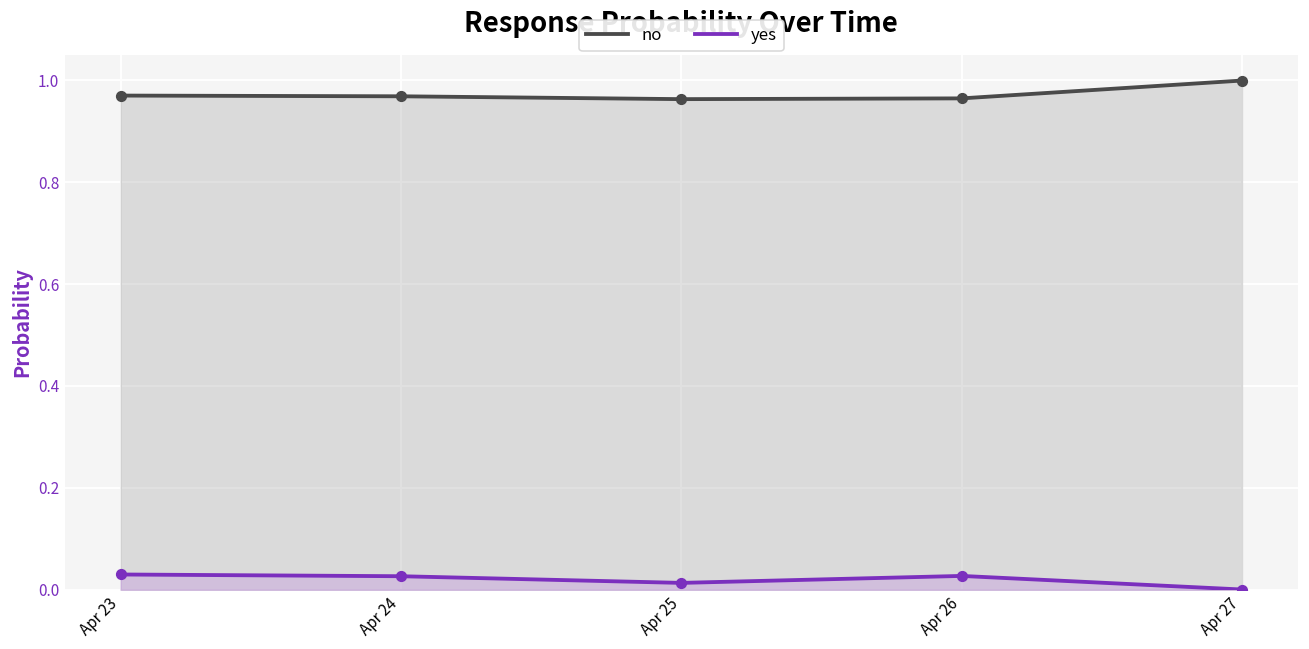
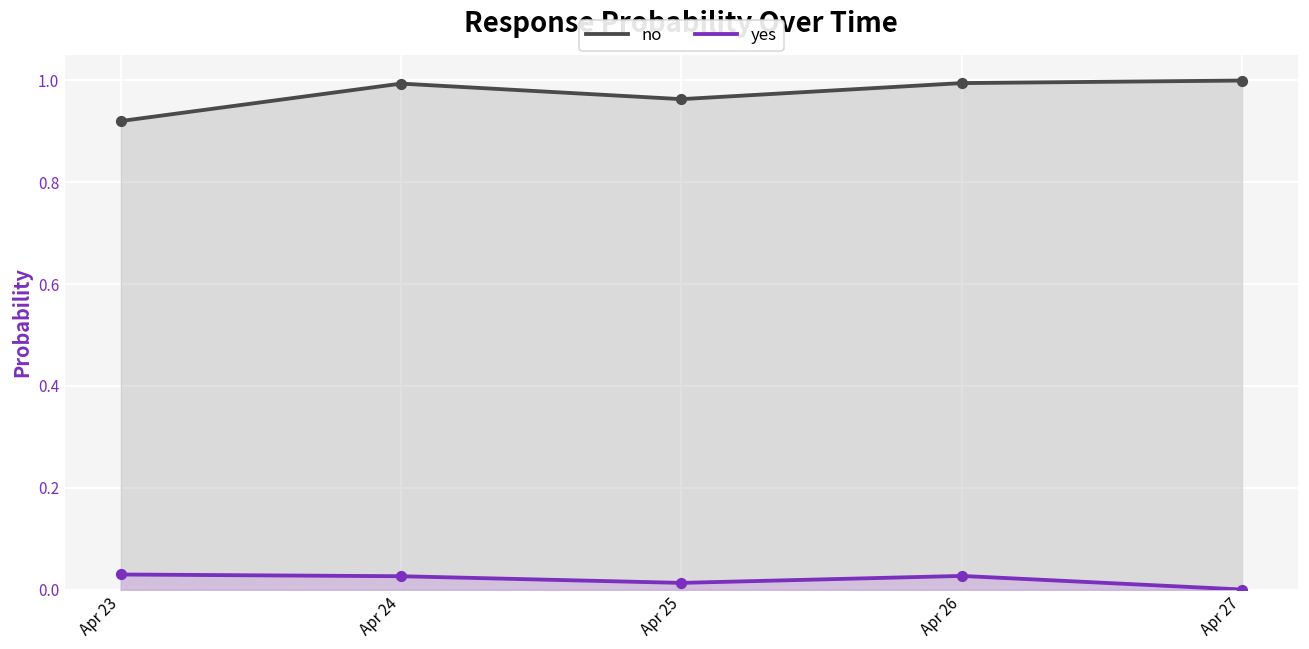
no, Apr 23: 0.97 -> 0.92
no, Apr 24: 0.97 -> 0.99
no, Apr 26: 0.96 -> 0.99
